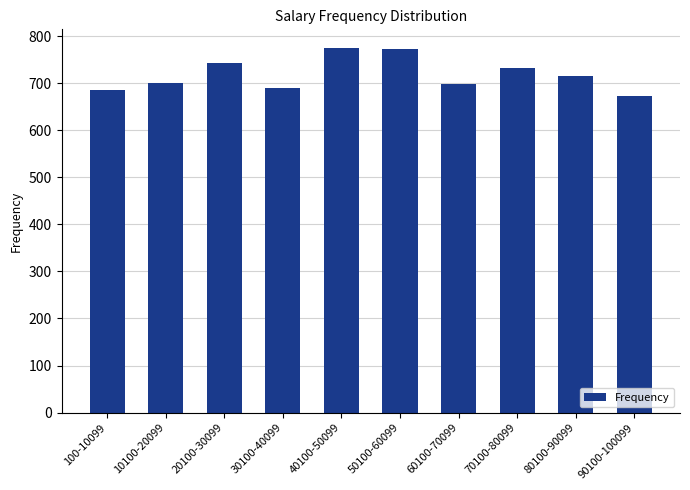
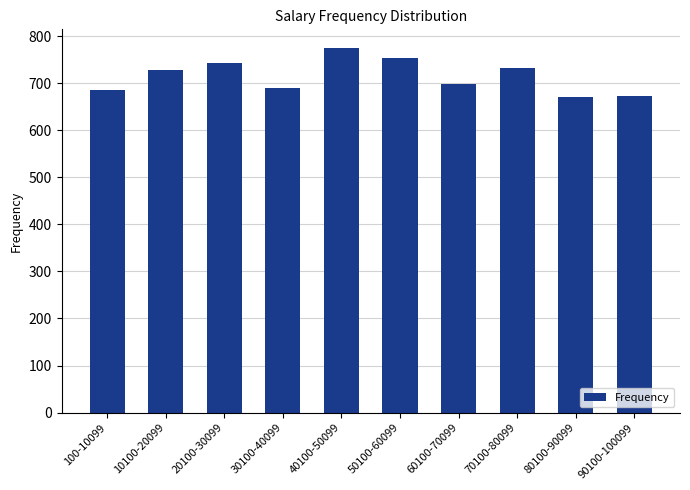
10100-20099: 700 -> 730
50100-60099: 770 -> 750
80100-90099: 720 -> 670
